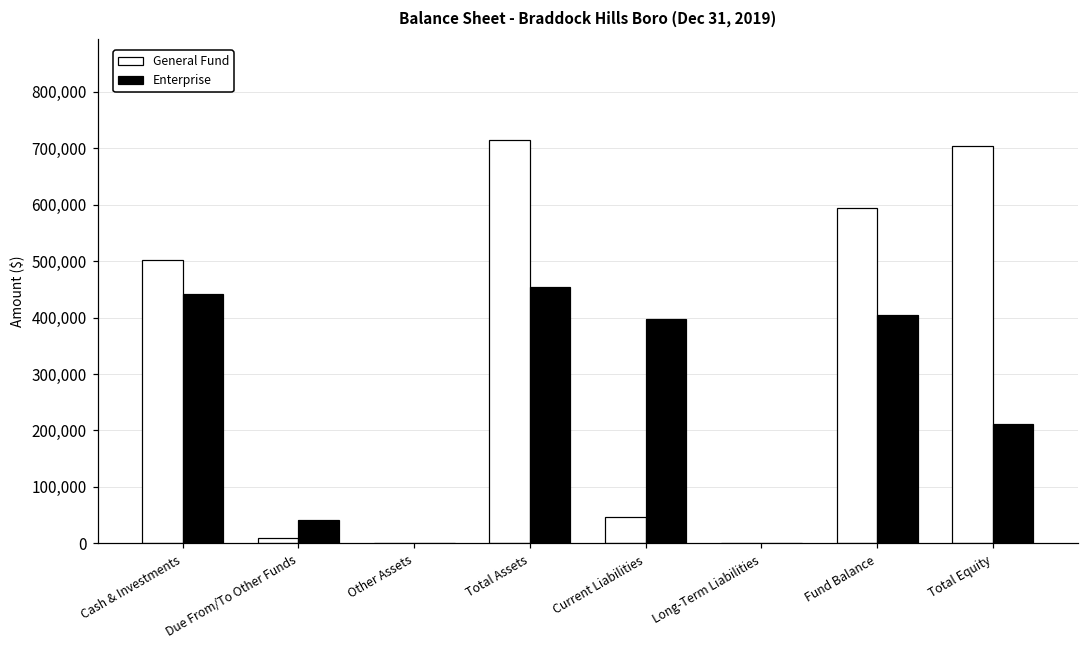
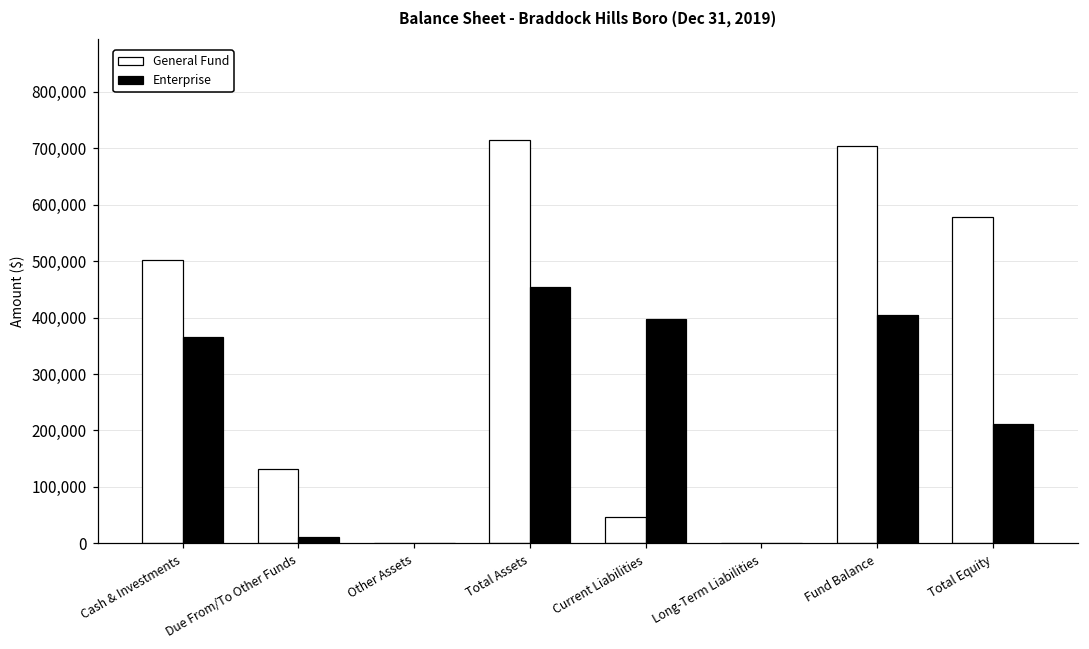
Enterprise, Cash & Investments: 440,000 -> 360,000
General Fund, Due From/To Other Funds: 10,000 -> 130,000
Enterprise, Due From/To Other Funds: 40,000 -> 10,000
General Fund, Fund Balance: 590,000 -> 700,000
General Fund, Total Equity: 700,000 -> 580,000
